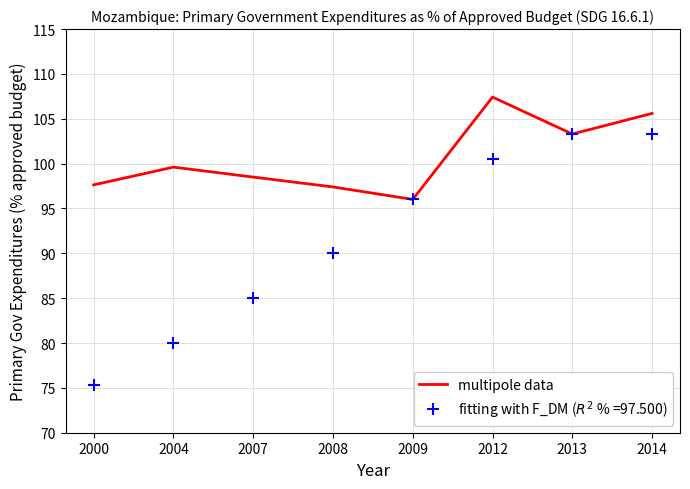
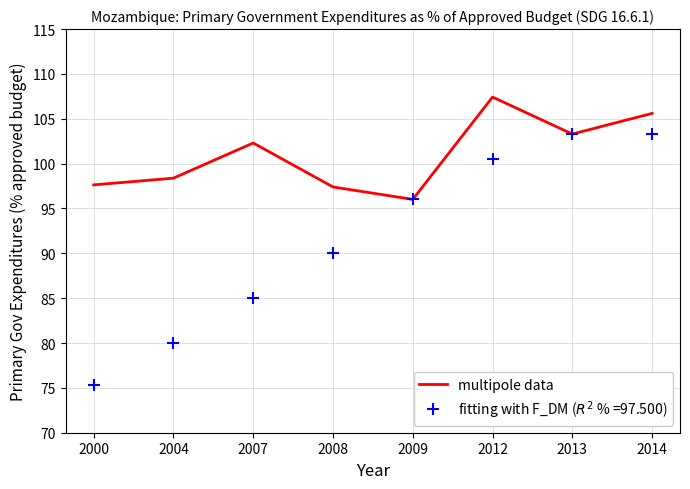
multipole data, 2004: 100 -> 98
multipole data, 2007: 99 -> 102
